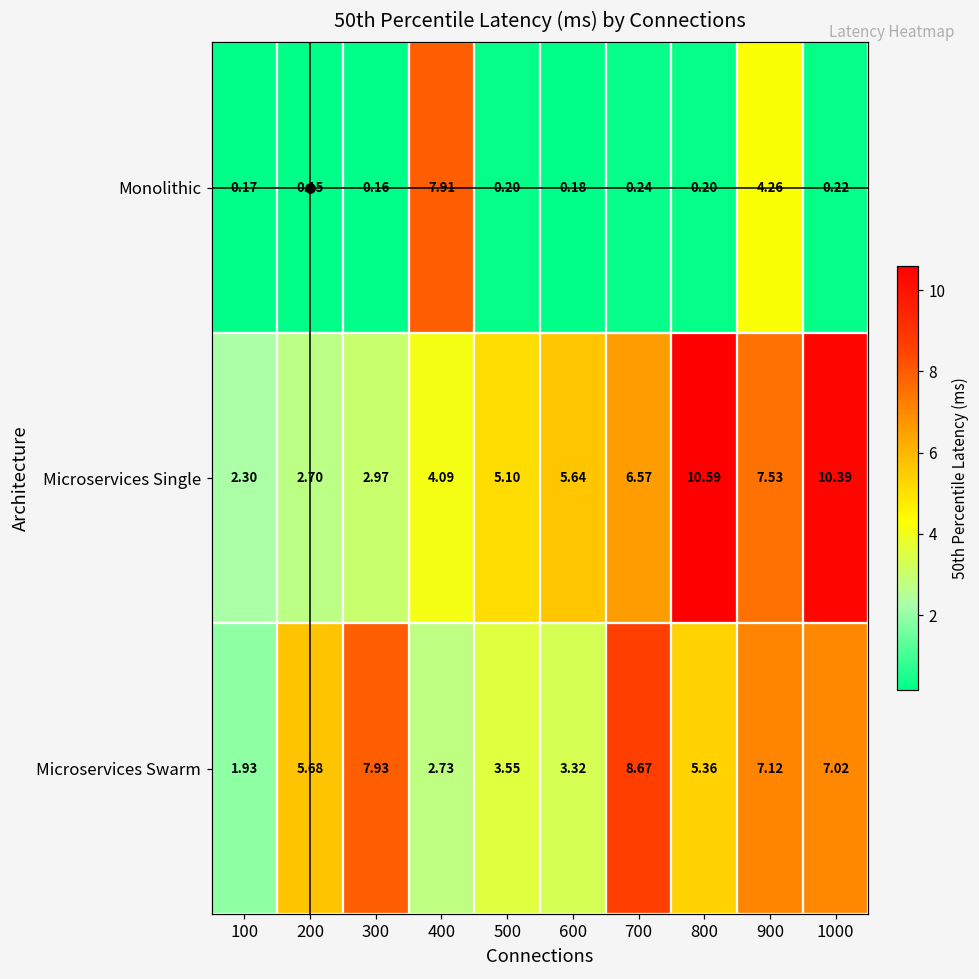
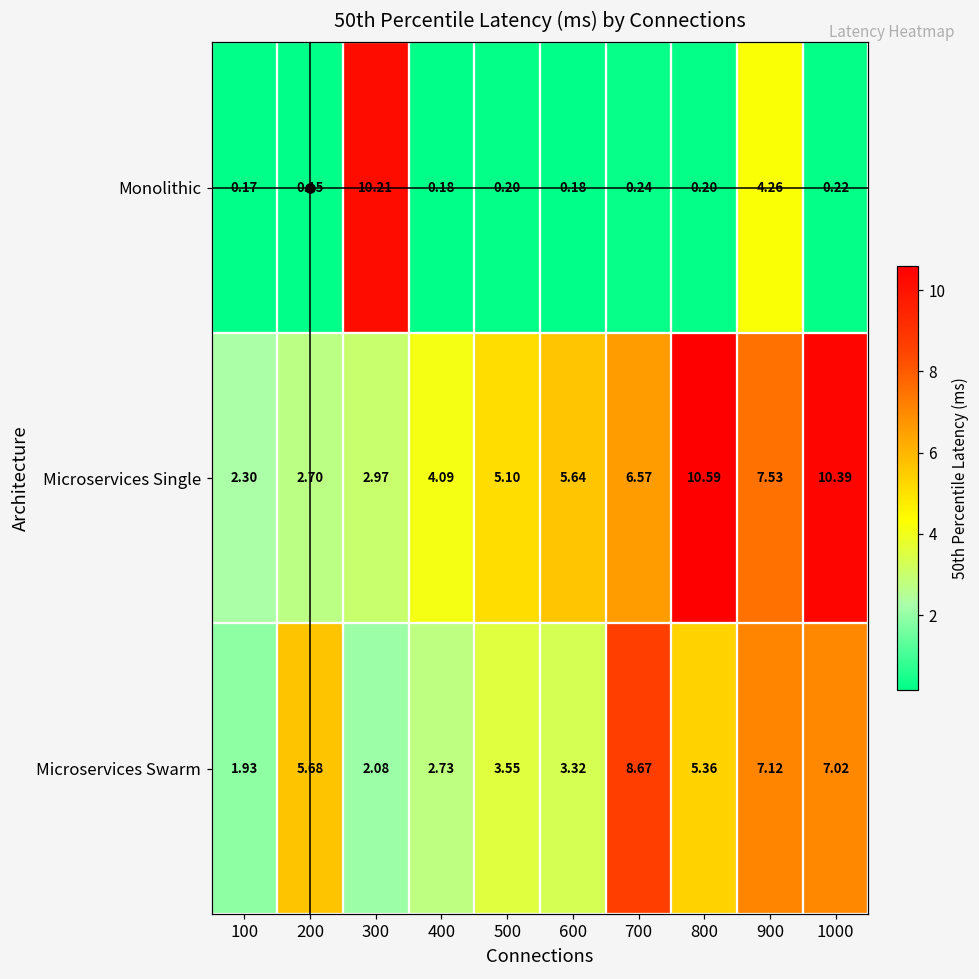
Monolithic, 300: 0.16 -> 10.21
Monolithic, 400: 7.91 -> 0.18
Microservices Swarm, 300: 7.93 -> 2.08
